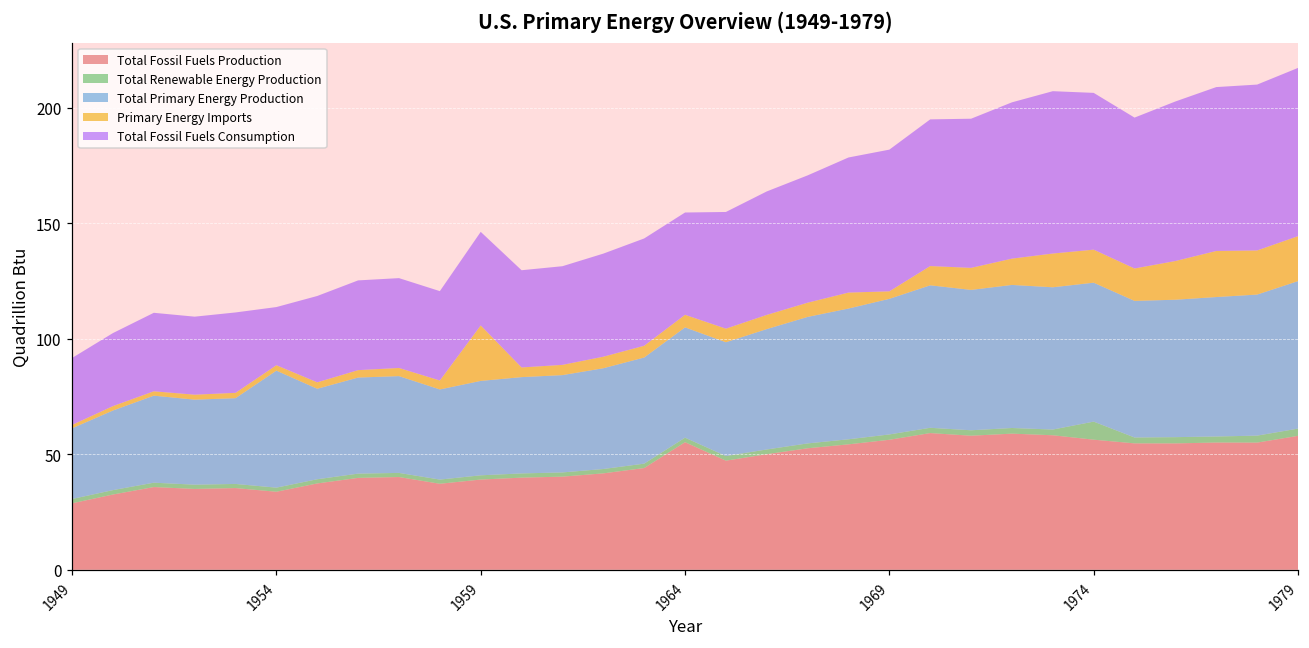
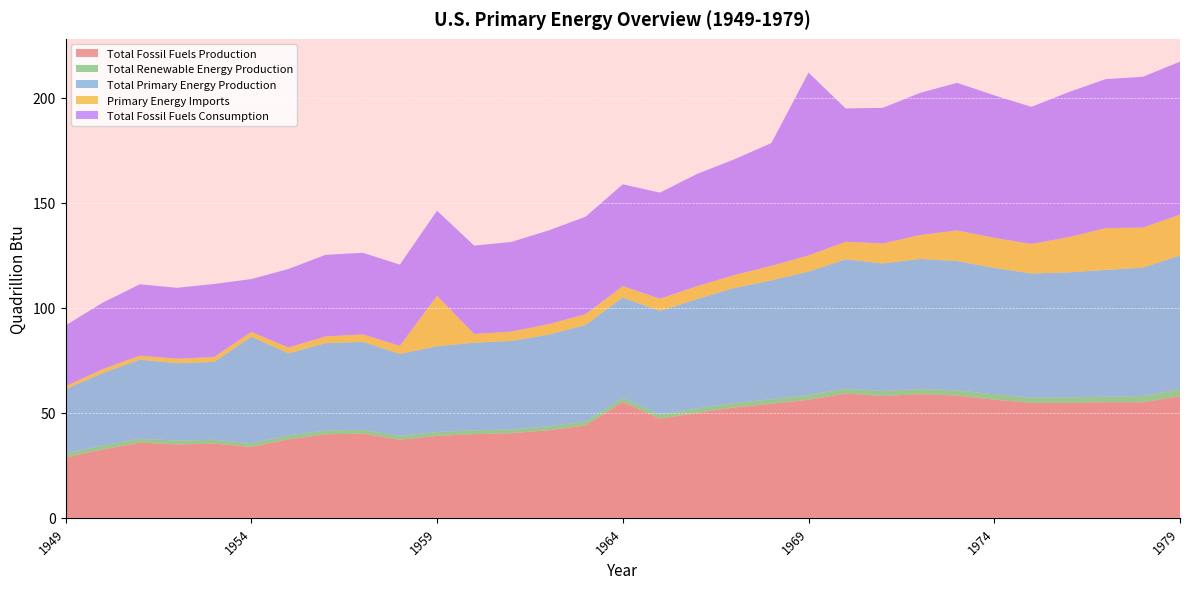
Total Fossil Fuels Consumption, 1964: 44 -> 48
Primary Energy Imports, 1969: 3 -> 8
Total Fossil Fuels Consumption, 1969: 61 -> 87
Total Renewable Energy Production, 1974: 8 -> 3
